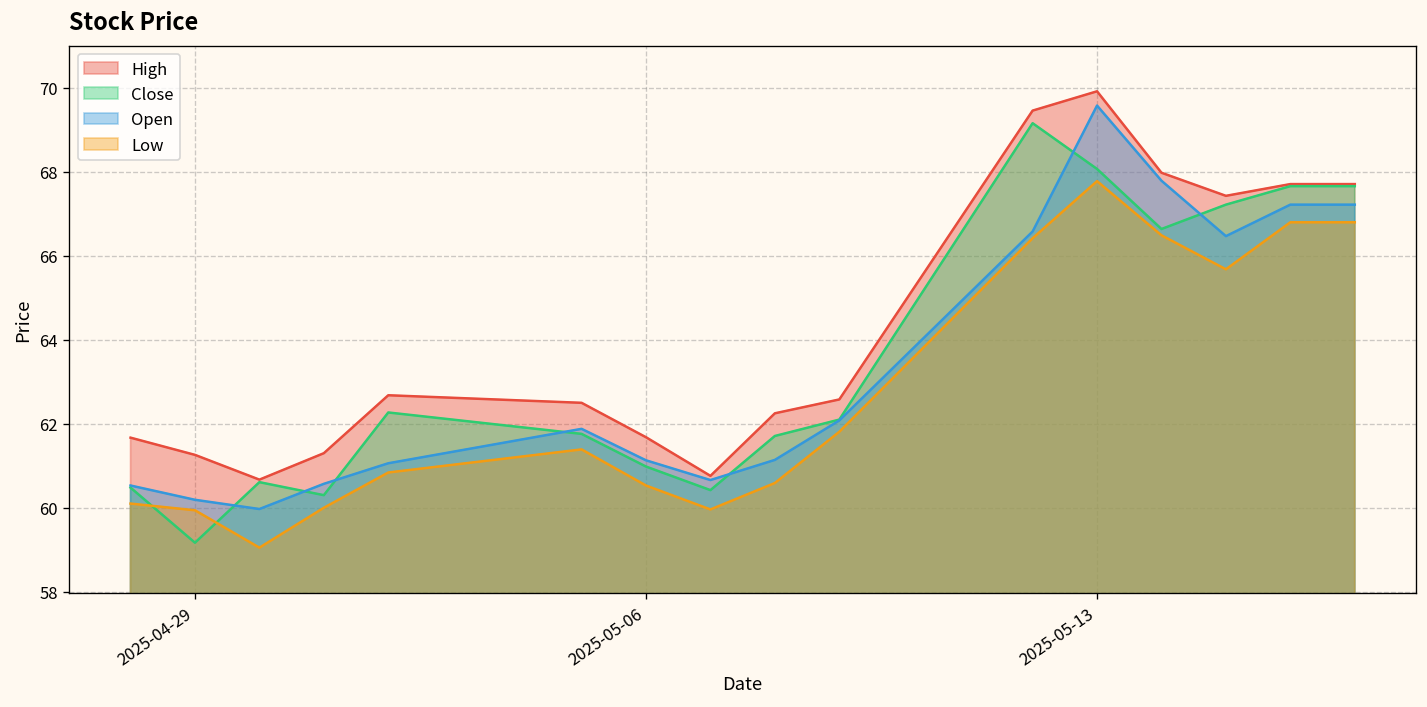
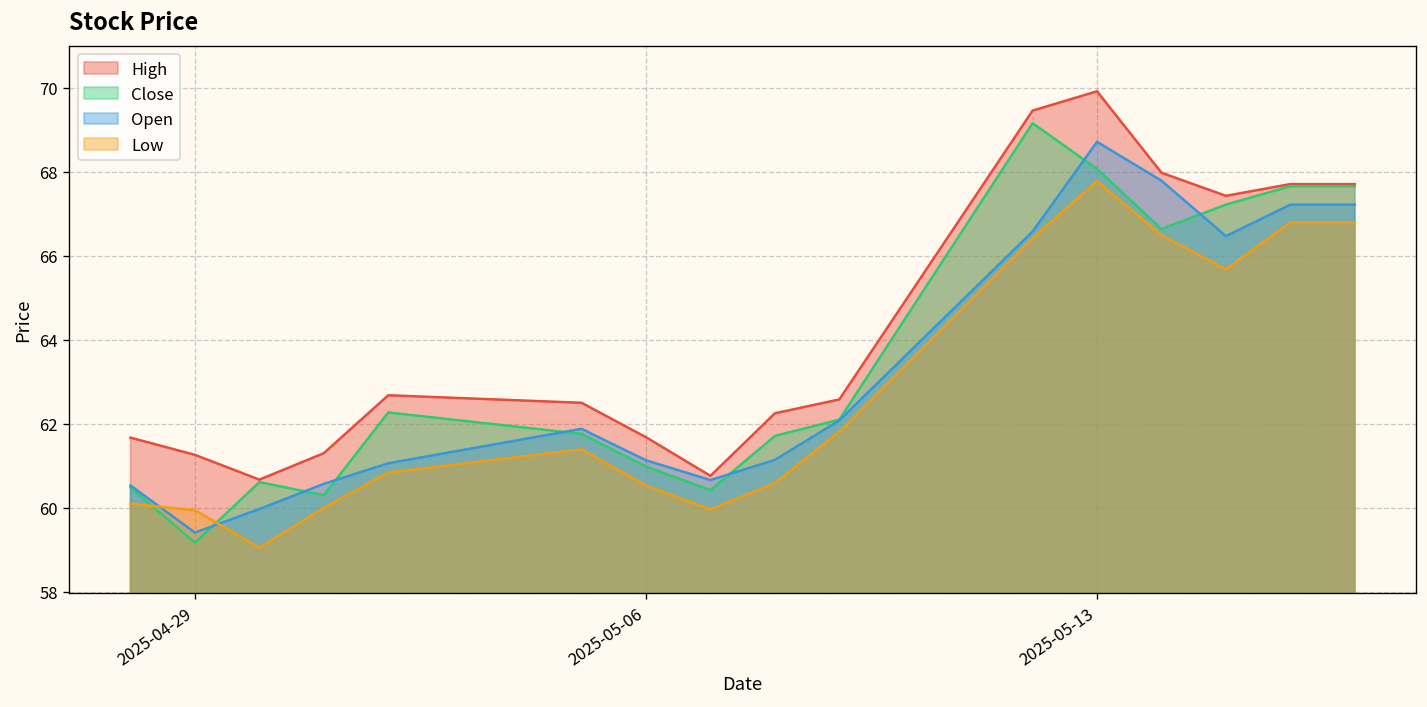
Open, 2025-04-29: 60.2 -> 59.4
Open, 2025-05-13: 69.6 -> 68.7
